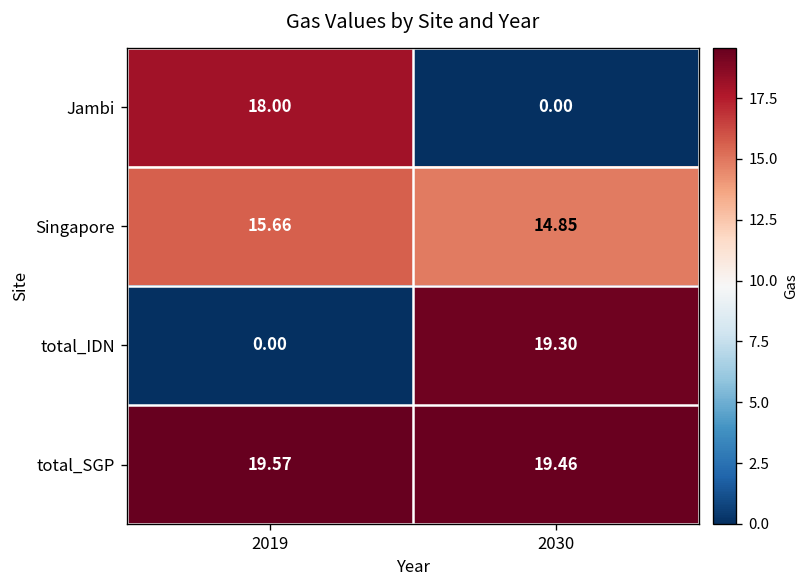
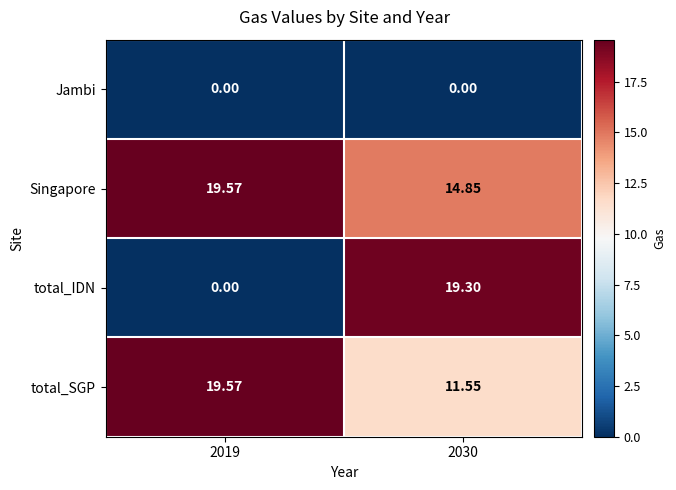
Jambi, 2019: 18.00 -> 0.00
Singapore, 2019: 15.66 -> 19.57
total_SGP, 2030: 19.46 -> 11.55
